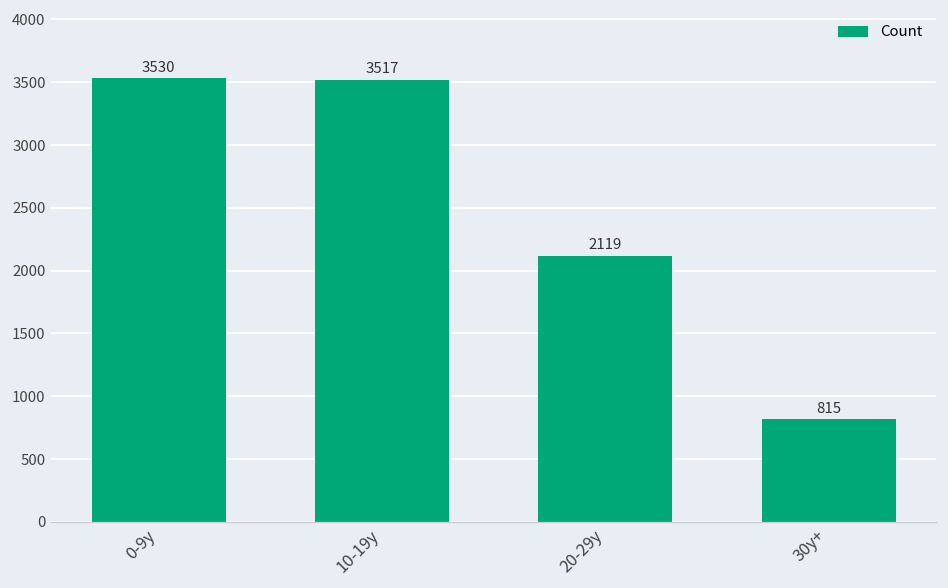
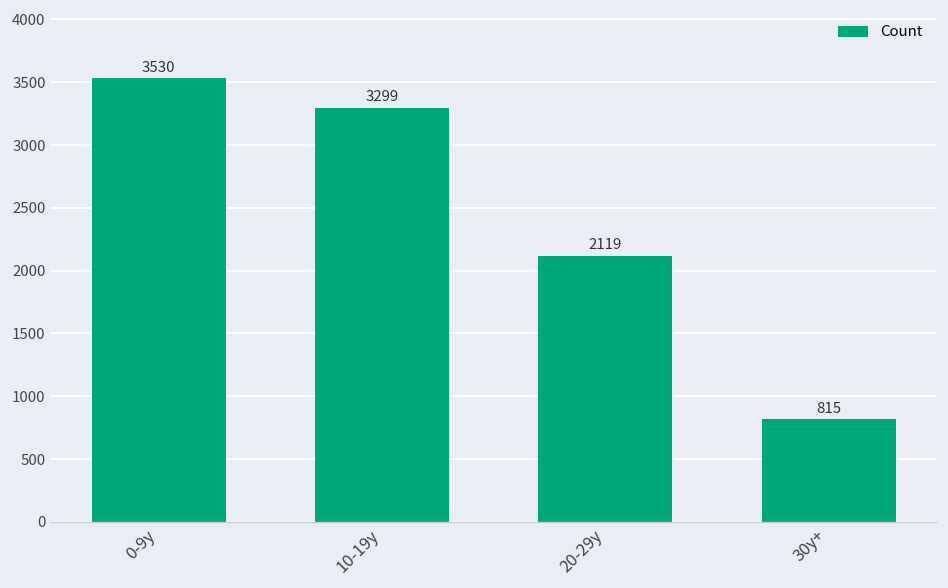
10-19y: 3517 -> 3299
